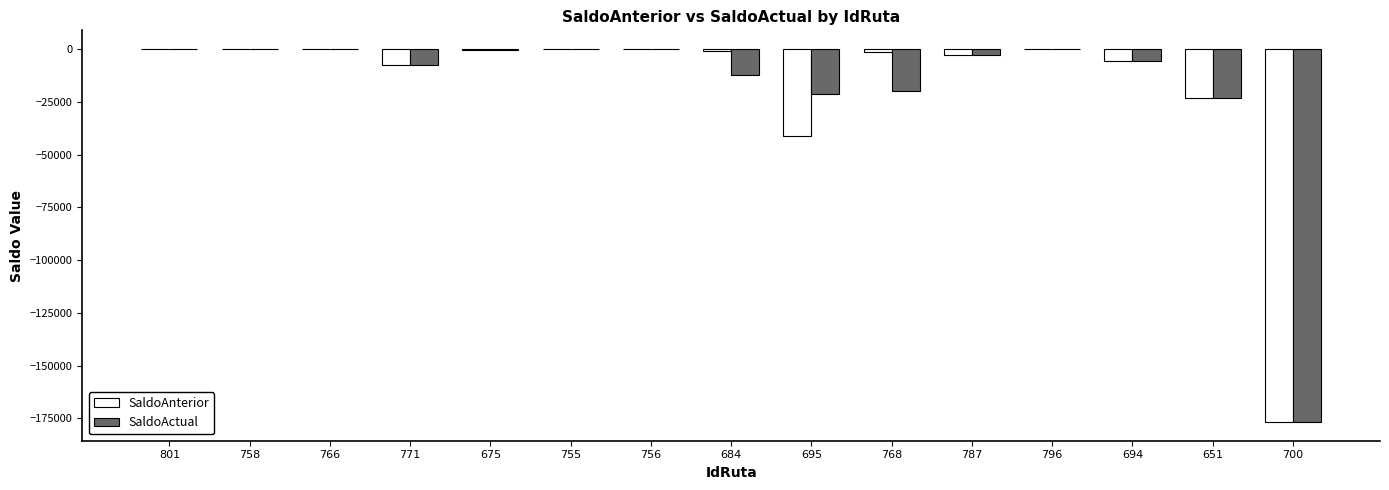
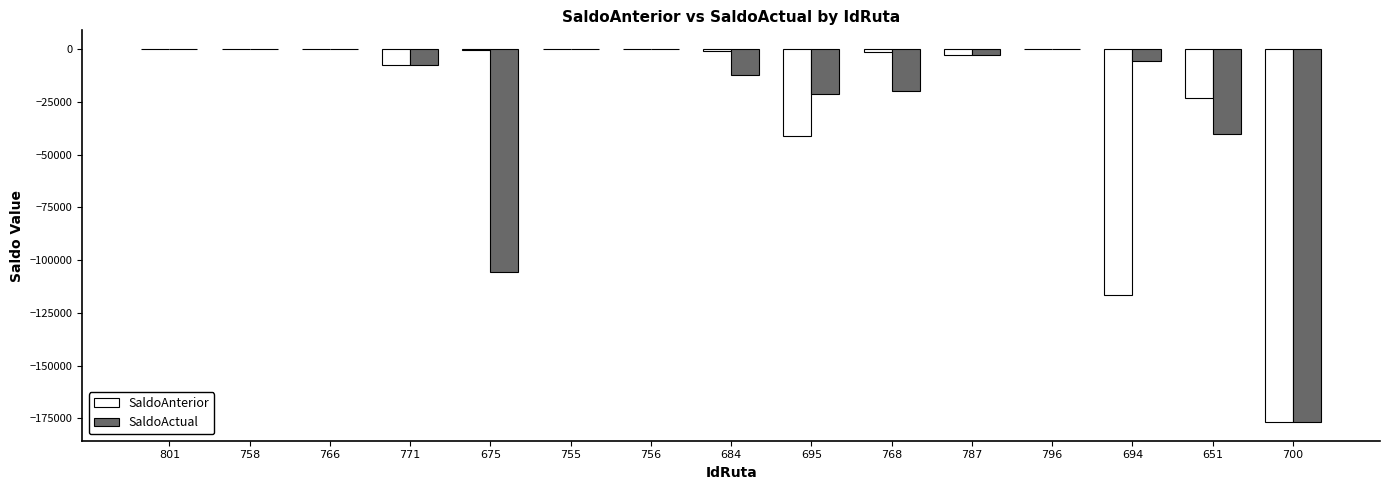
SaldoActual, 675: 0 -> -106000
SaldoAnterior, 694: -6000 -> -117000
SaldoActual, 651: -23000 -> -40000
